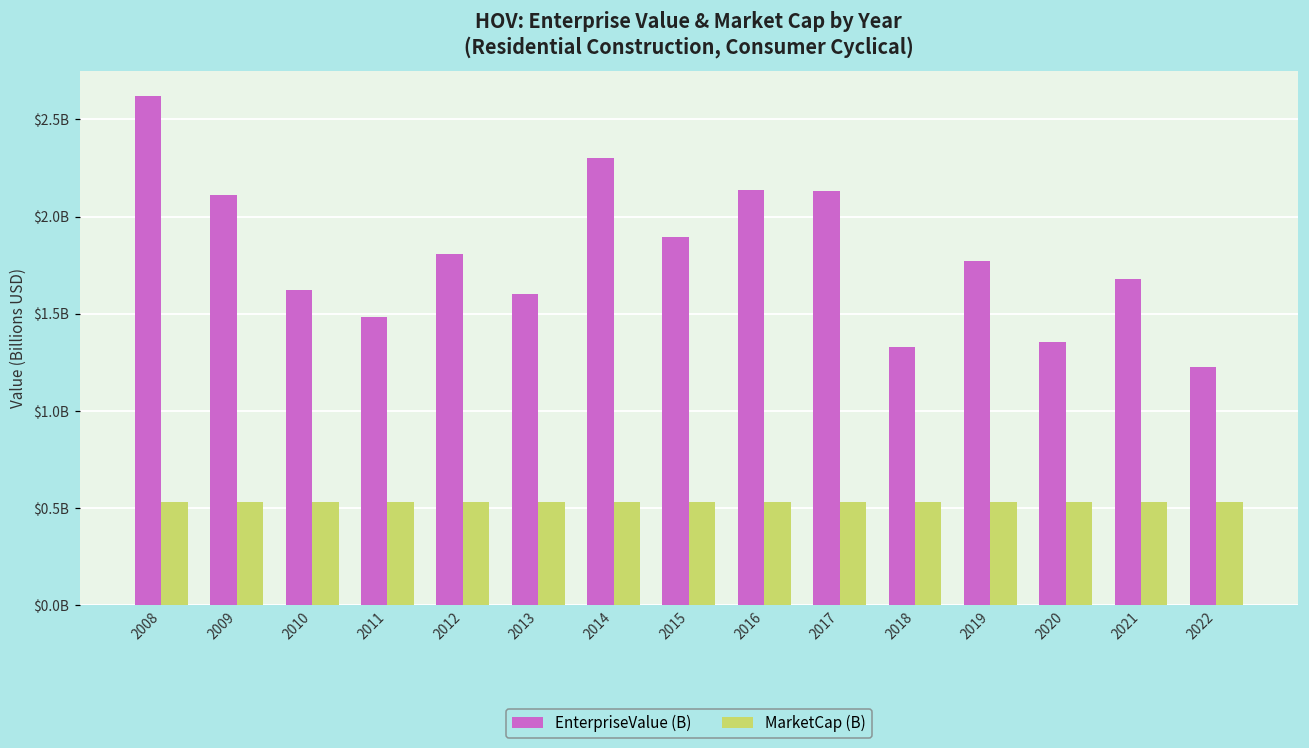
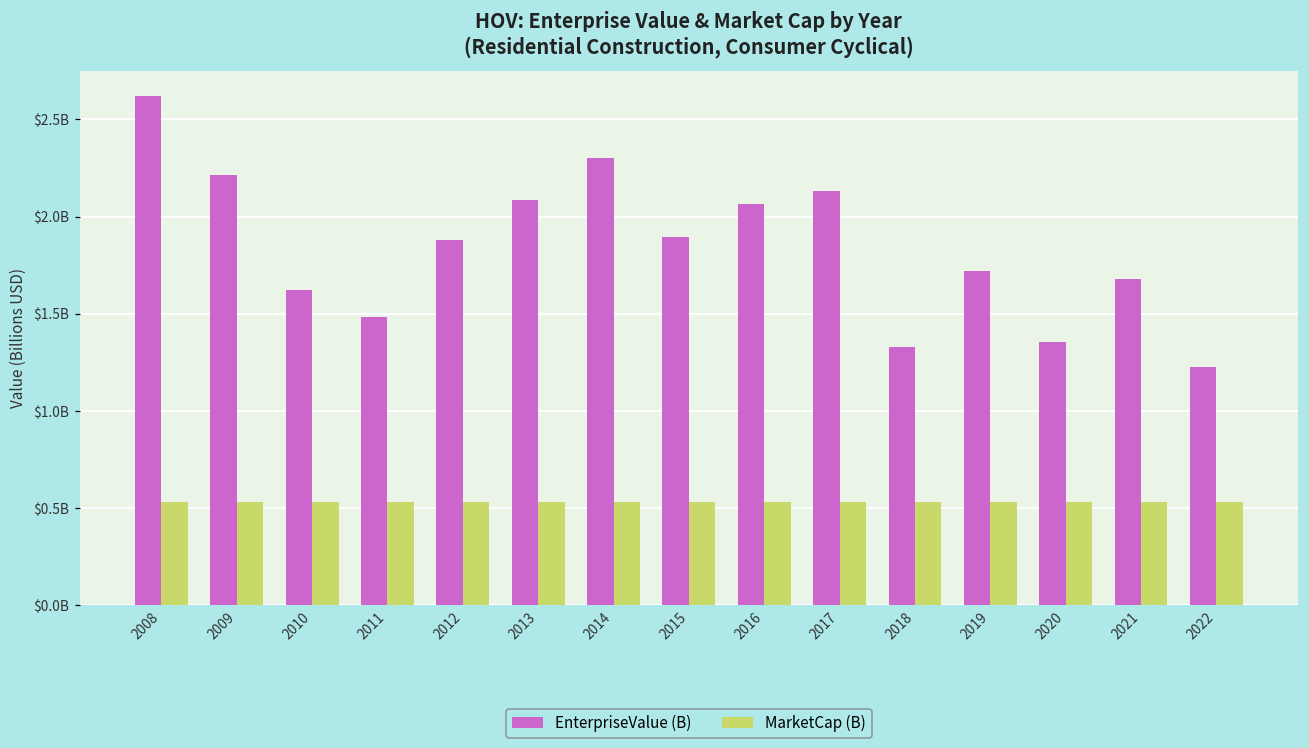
EnterpriseValue (B), 2009: $2110000000 -> $2210000000
EnterpriseValue (B), 2012: $1810000000 -> $1880000000
EnterpriseValue (B), 2013: $1600000000 -> $2090000000
EnterpriseValue (B), 2016: $2140000000 -> $2070000000
EnterpriseValue (B), 2019: $1770000000 -> $1720000000
